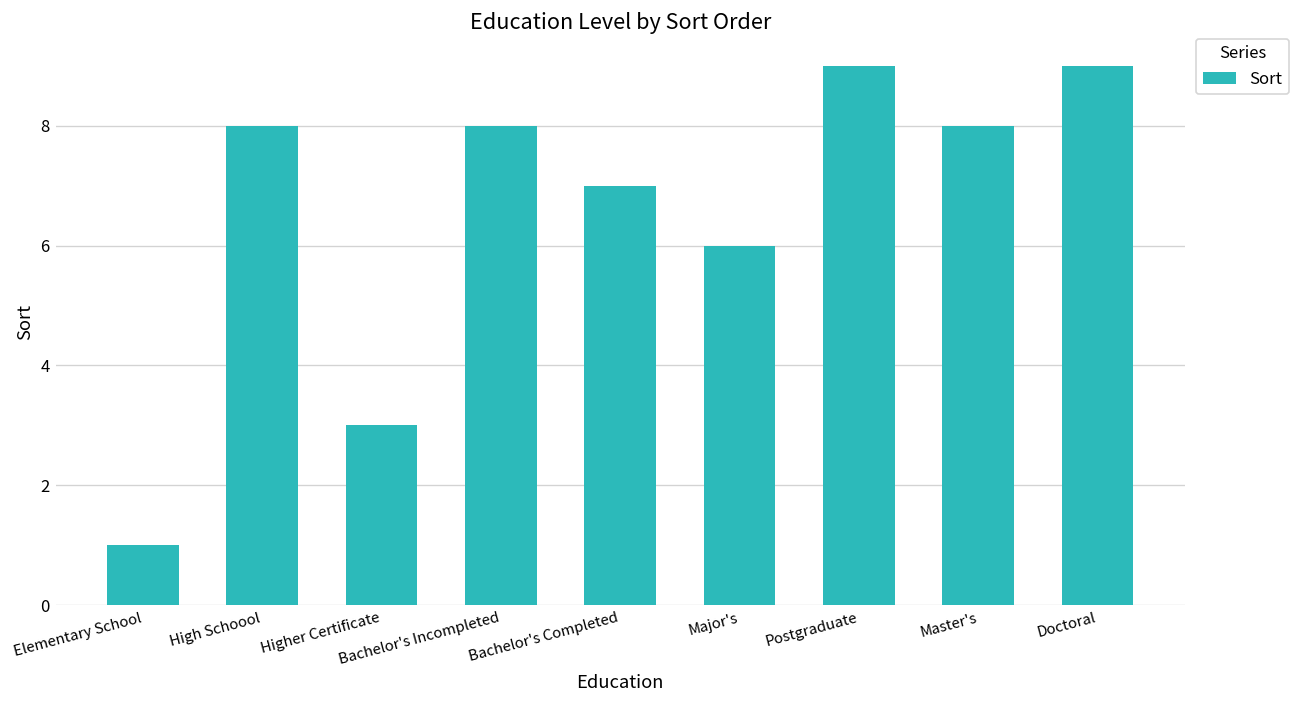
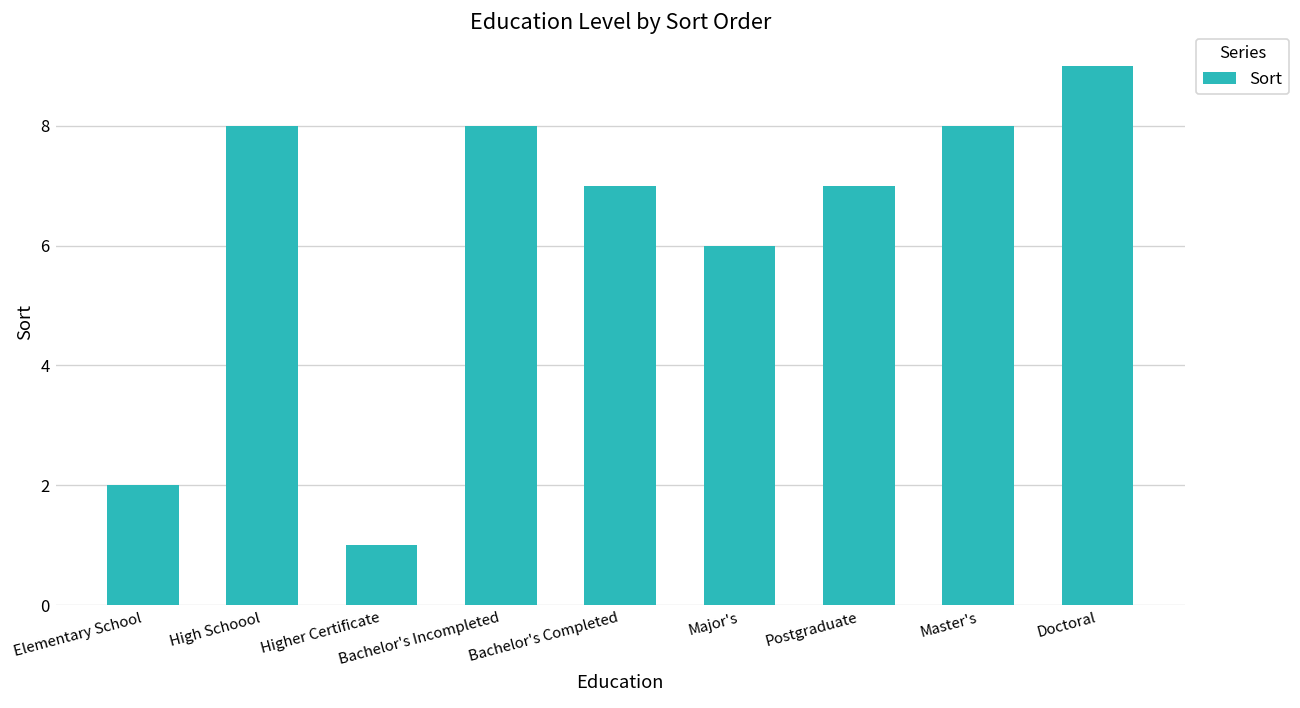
Elementary School: 1 -> 2
Higher Certificate: 3 -> 1
Postgraduate: 9 -> 7
